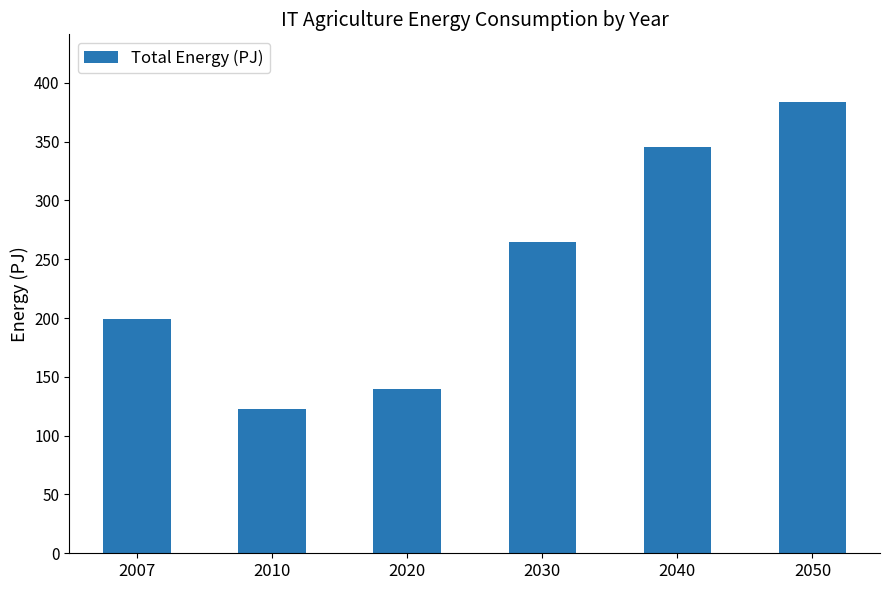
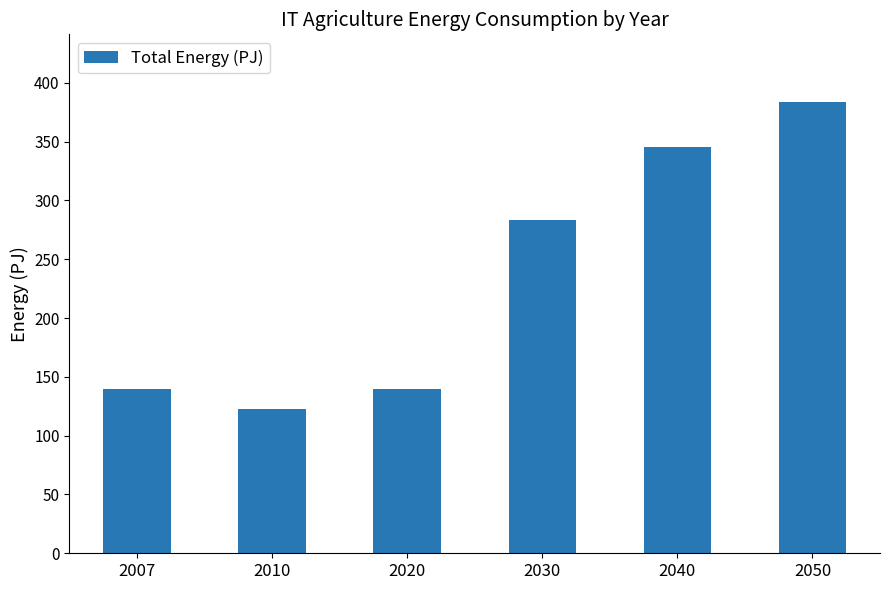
2007: 199 -> 140
2030: 264 -> 283
